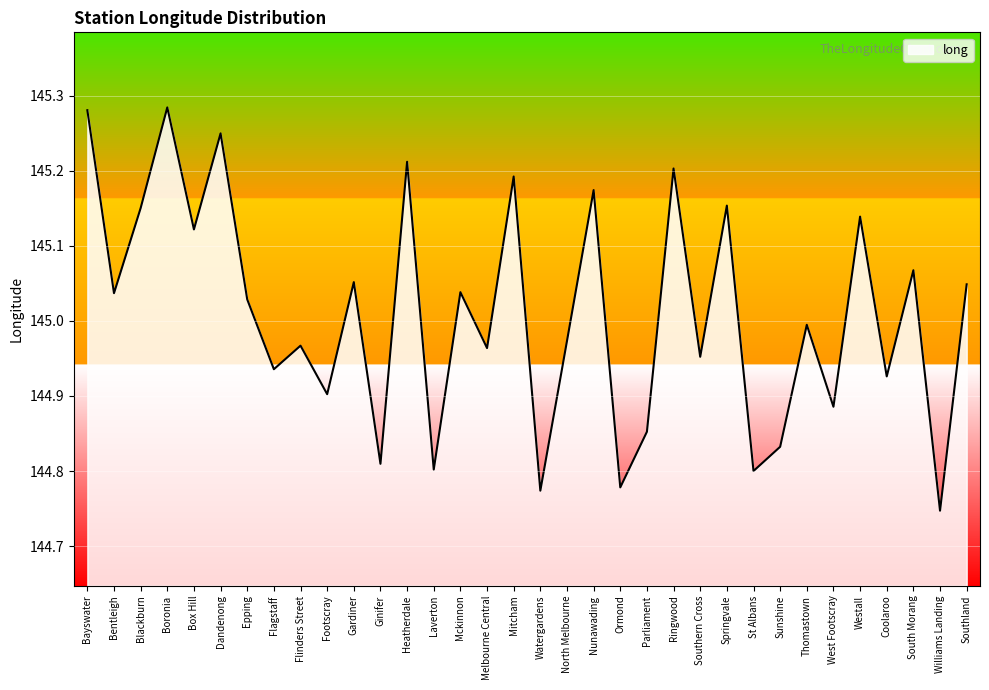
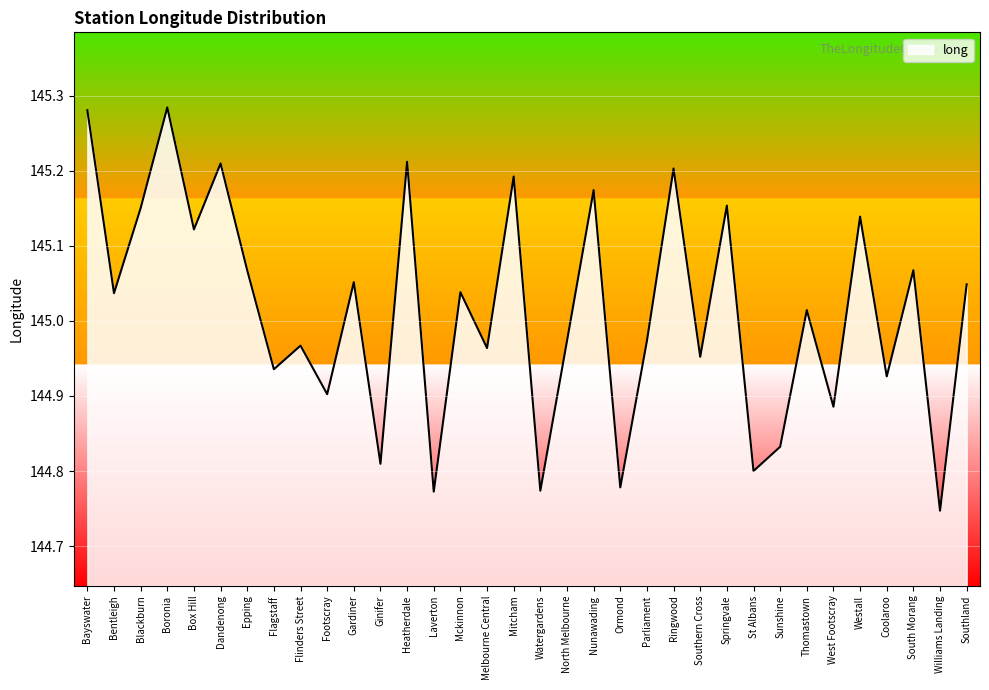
Dandenong: 145.25 -> 145.21
Epping: 145.03 -> 145.07
Laverton: 144.80 -> 144.77
Parliament: 144.85 -> 144.97
Thomastown: 144.99 -> 145.01
